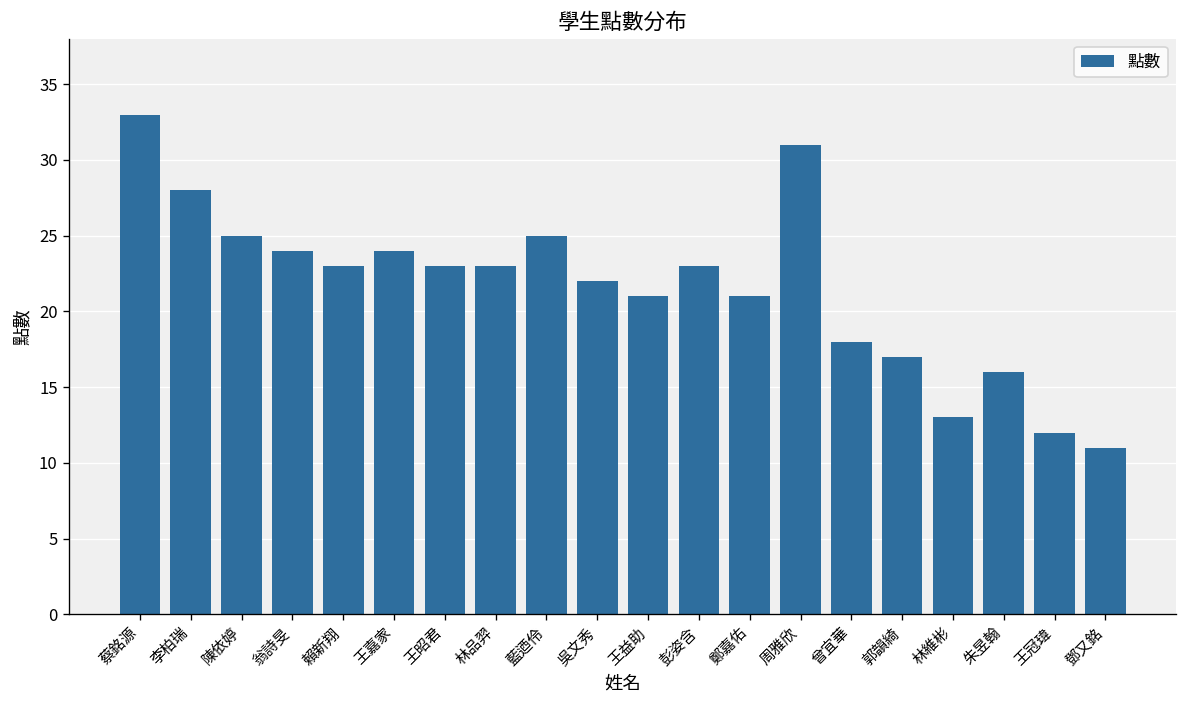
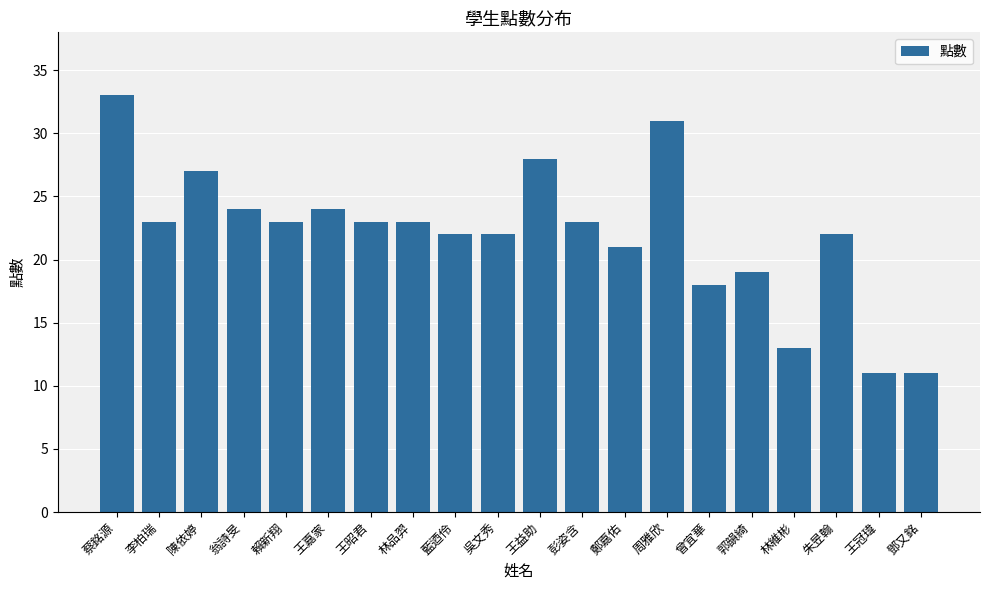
李柏瑞: 28 -> 23
陳依婷: 25 -> 27
藍迺伶: 25 -> 22
王益助: 21 -> 28
郭韻綺: 17 -> 19
朱昱翰: 16 -> 22
王冠瑋: 12 -> 11
